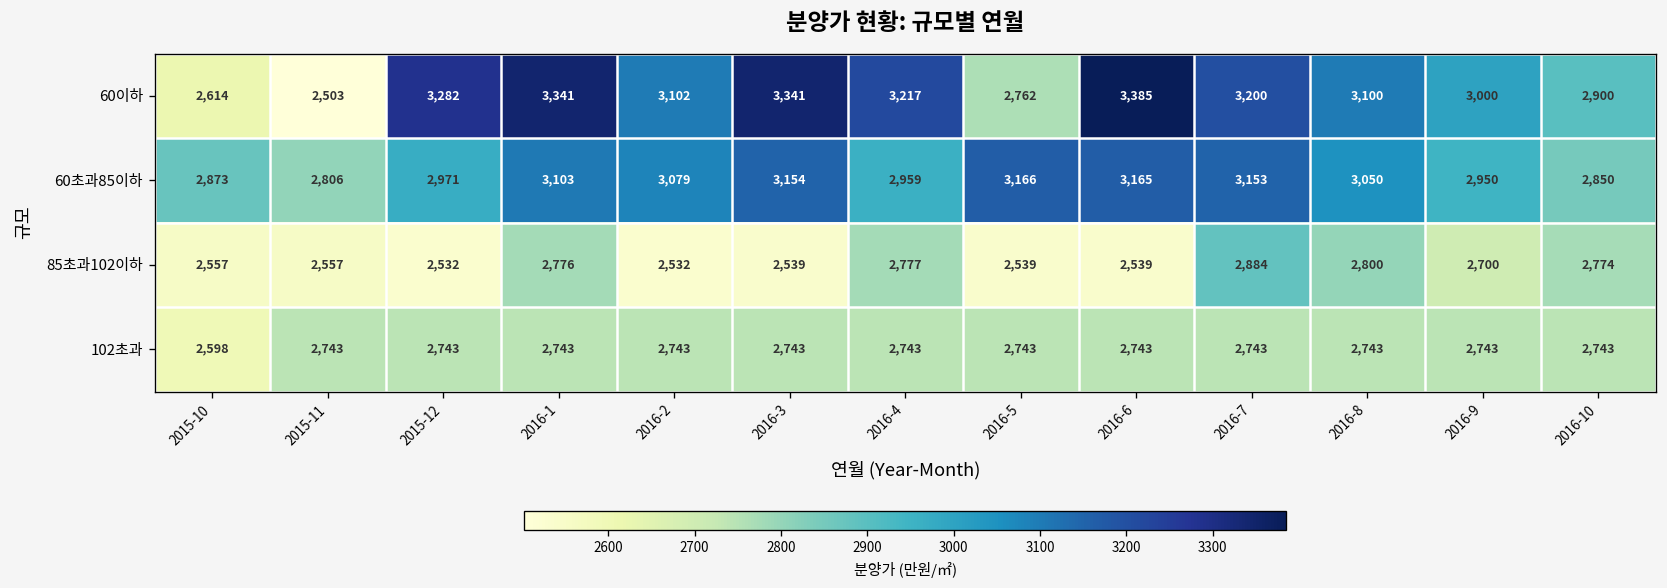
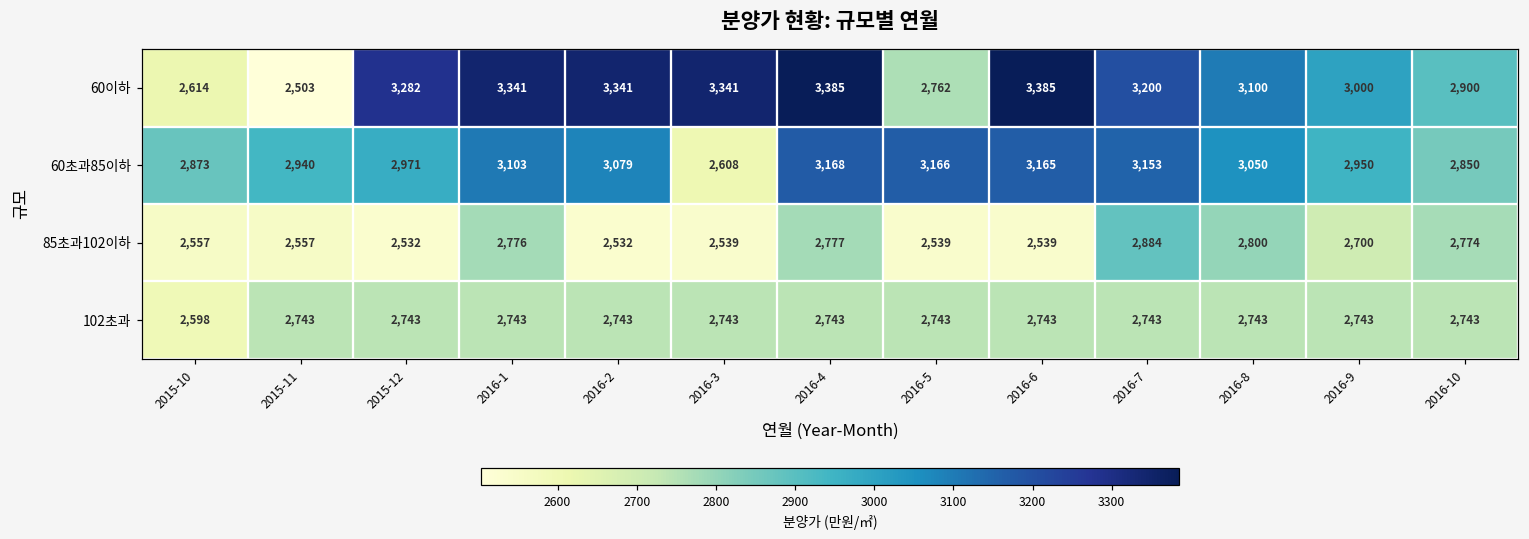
60이하, 2016-2: 3,102 -> 3,341
60이하, 2016-4: 3,217 -> 3,385
60초과85이하, 2015-11: 2,806 -> 2,940
60초과85이하, 2016-3: 3,154 -> 2,608
60초과85이하, 2016-4: 2,959 -> 3,168
